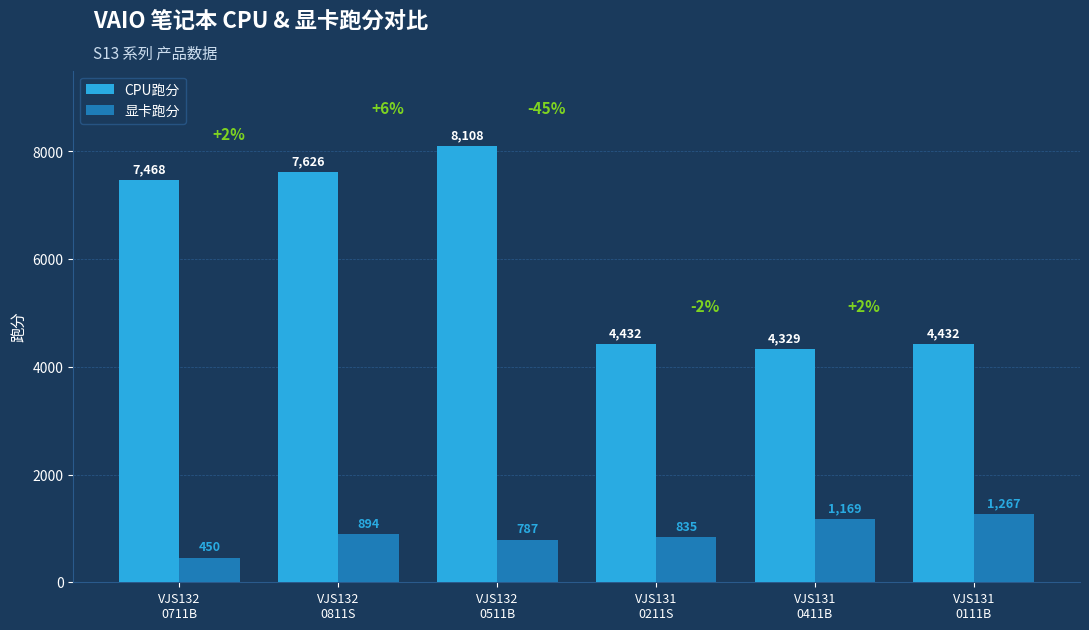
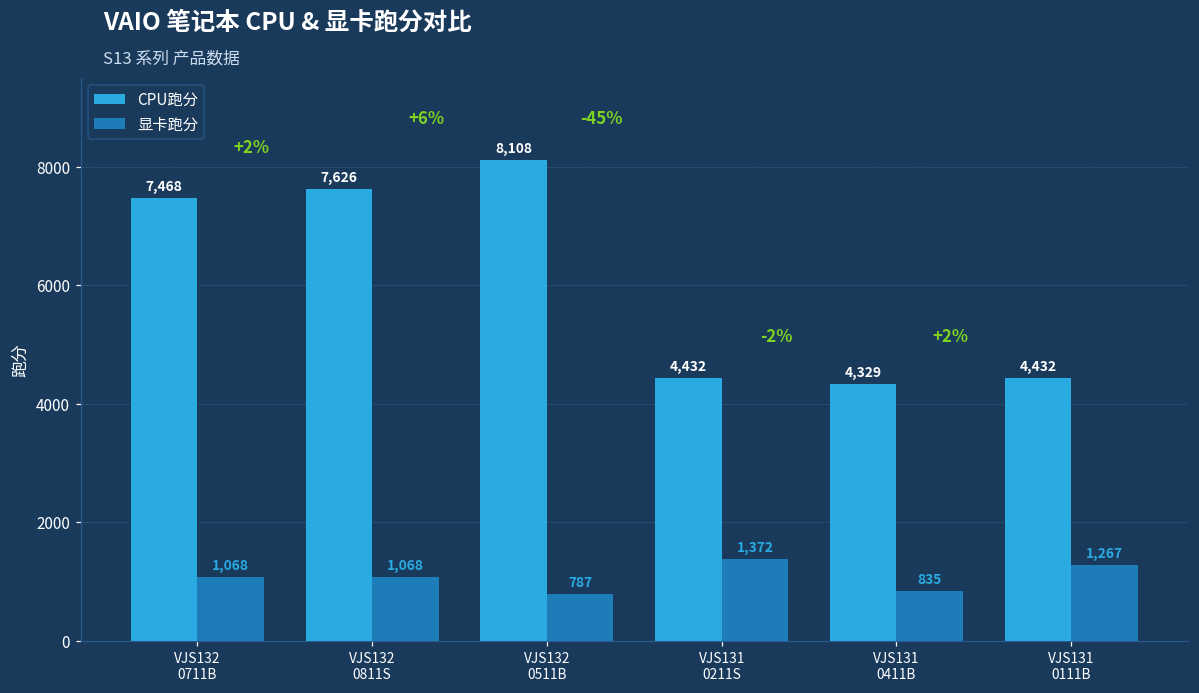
显卡跑分, VJS132 0711B: 450 -> 1,068
显卡跑分, VJS132 0811S: 894 -> 1,068
显卡跑分, VJS131 0211S: 835 -> 1,372
显卡跑分, VJS131 0411B: 1,169 -> 835
